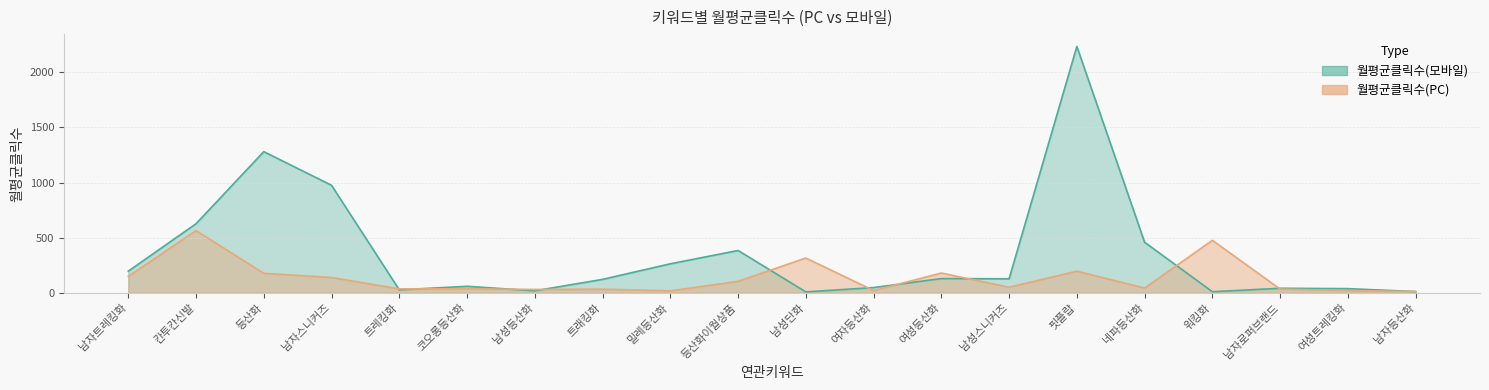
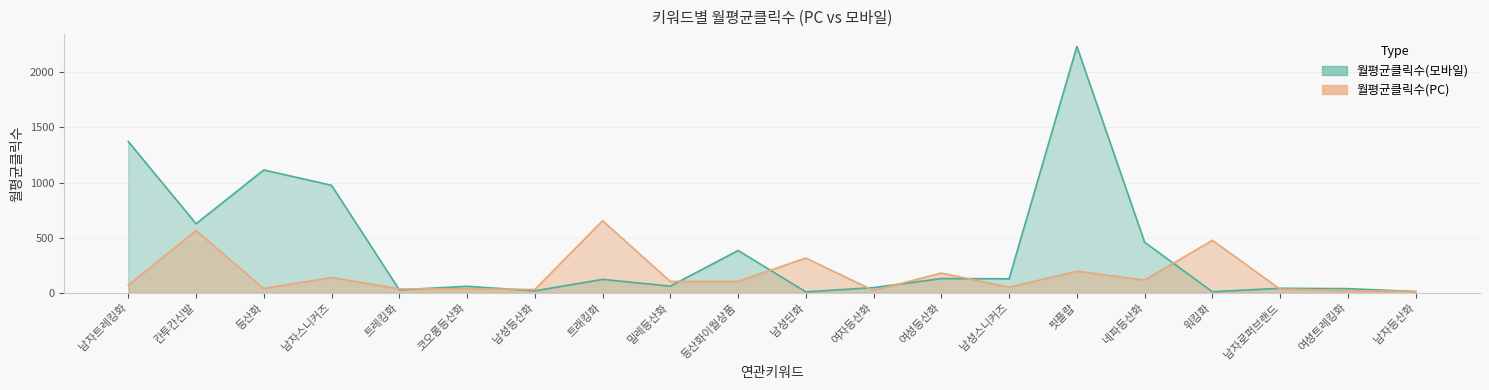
월평균클릭수(모바일), 남자트레킹화: 200 -> 1370
월평균클릭수(PC), 남자트레킹화: 150 -> 70
월평균클릭수(모바일), 등산화: 1280 -> 1110
월평균클릭수(PC), 등산화: 180 -> 40
월평균클릭수(PC), 트래킹화: 30 -> 650
월평균클릭수(모바일), 밀레등산화: 260 -> 60
월평균클릭수(PC), 밀레등산화: 20 -> 100
월평균클릭수(PC), 네파등산화: 40 -> 120
